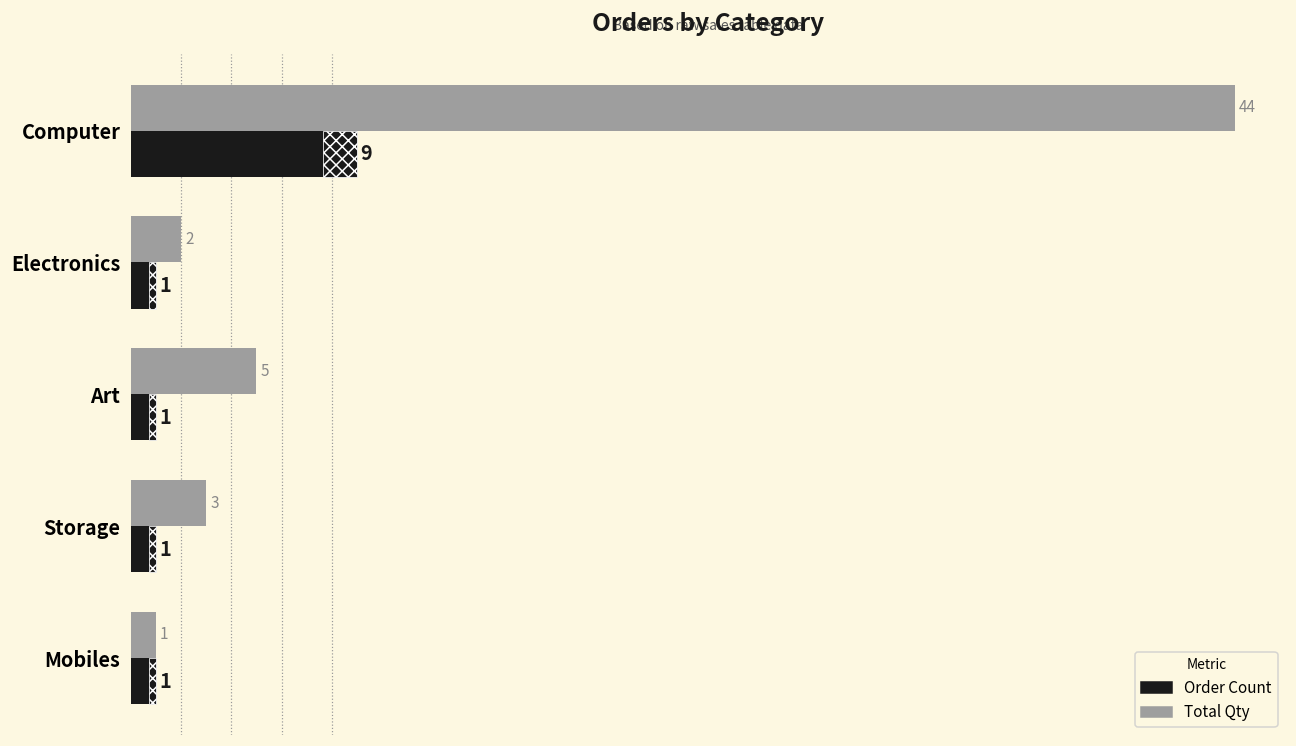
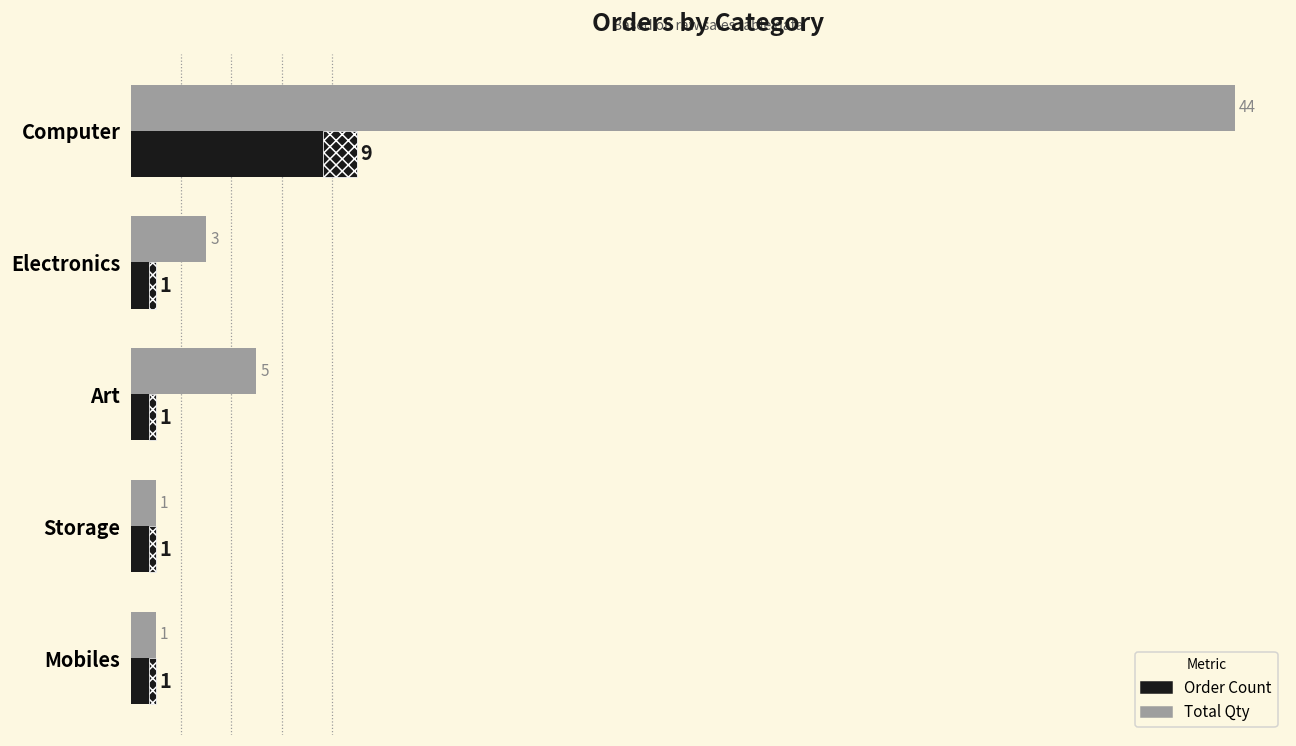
Total Qty, Electronics: 2 -> 3
Total Qty, Storage: 3 -> 1
